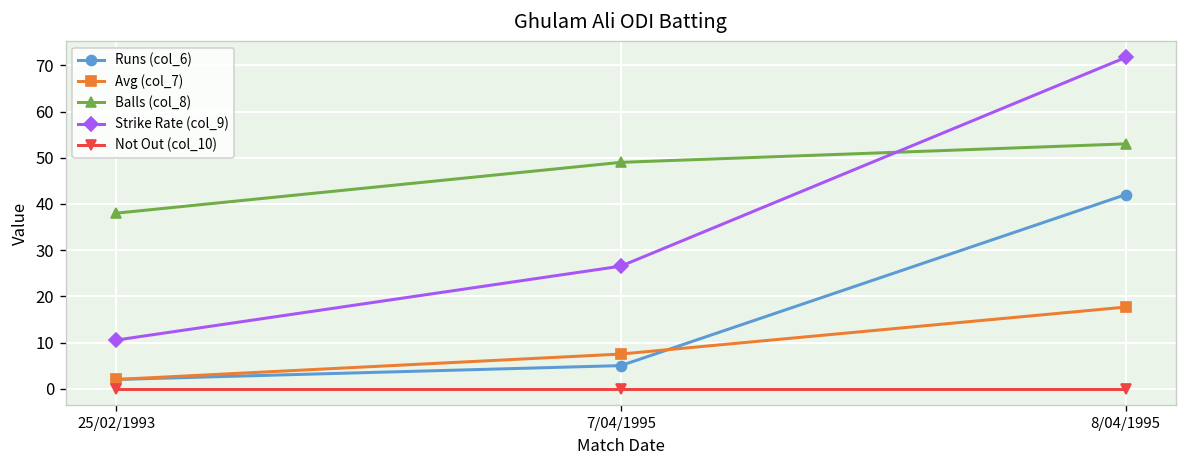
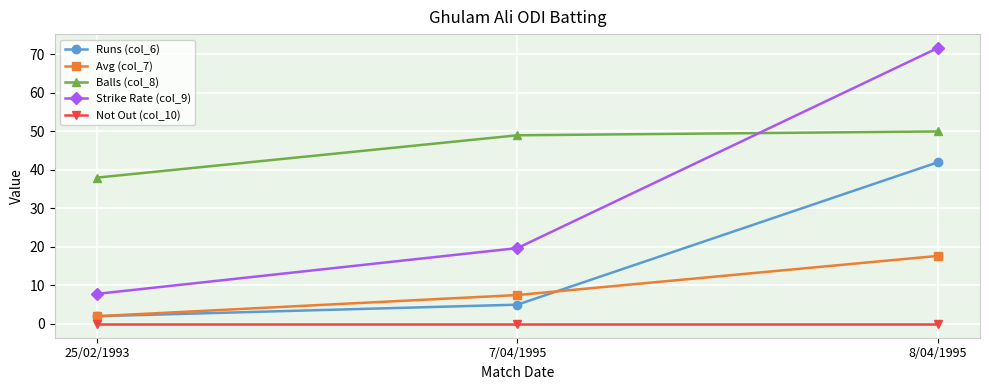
Strike Rate (col_9), 25/02/1993: 11 -> 8
Strike Rate (col_9), 7/04/1995: 27 -> 20
Balls (col_8), 8/04/1995: 53 -> 50
